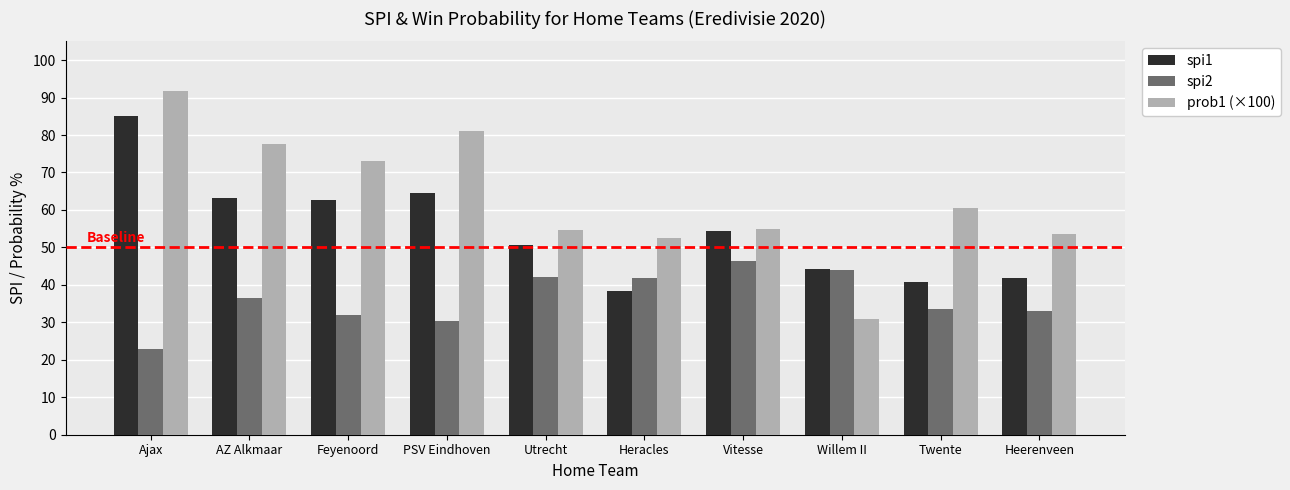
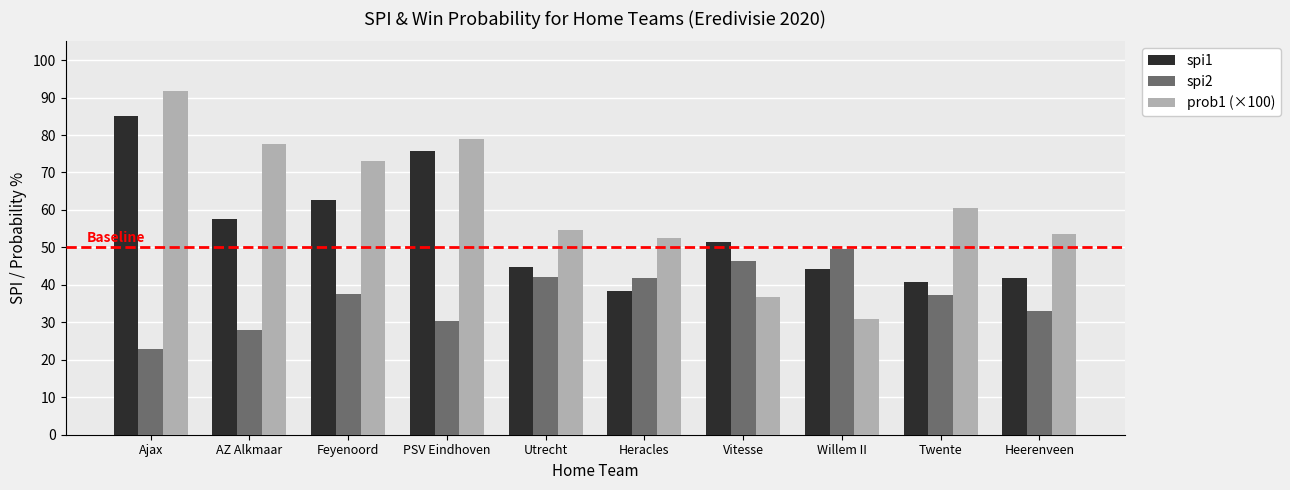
spi1, AZ Alkmaar: 63 -> 58
spi2, AZ Alkmaar: 37 -> 28
spi2, Feyenoord: 32 -> 38
spi1, PSV Eindhoven: 64 -> 76
prob1 (×100), PSV Eindhoven: 81 -> 79
spi1, Utrecht: 51 -> 45
spi1, Vitesse: 54 -> 51
prob1 (×100), Vitesse: 55 -> 37
spi2, Willem II: 44 -> 50
spi2, Twente: 34 -> 37
